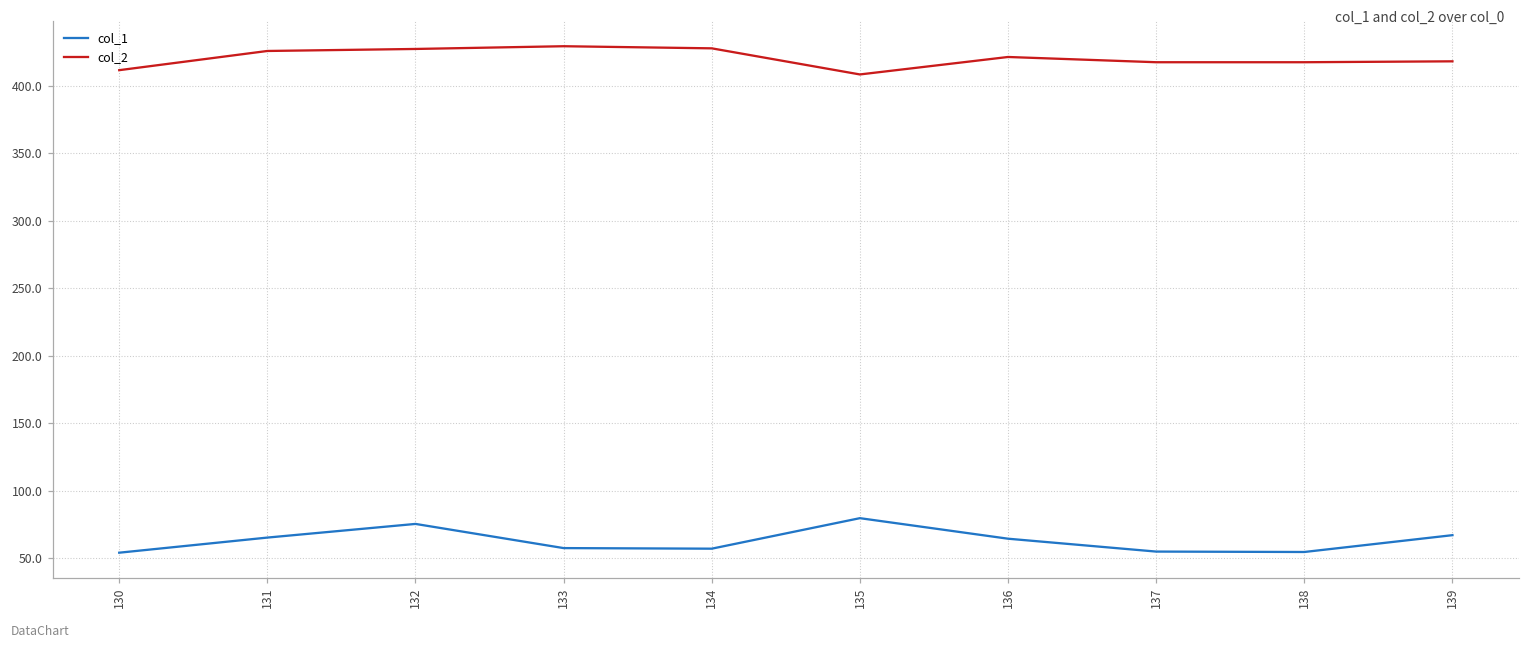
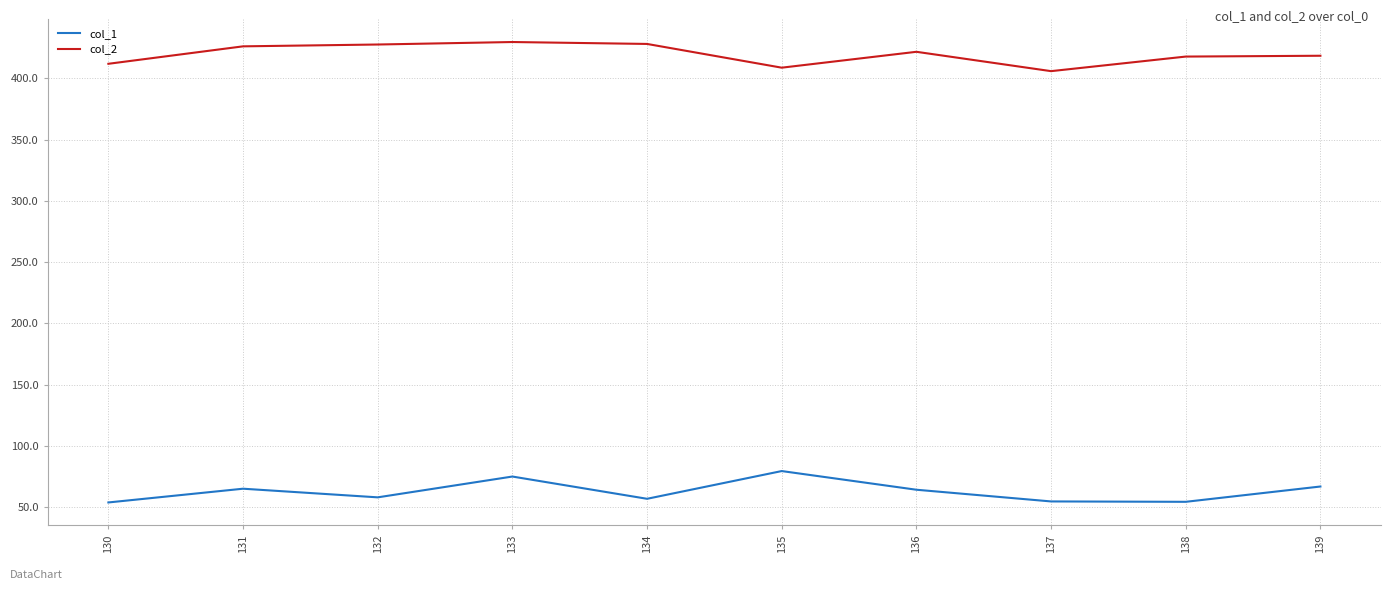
col_1, 132: 75 -> 58
col_1, 133: 57 -> 75
col_2, 137: 418 -> 406
